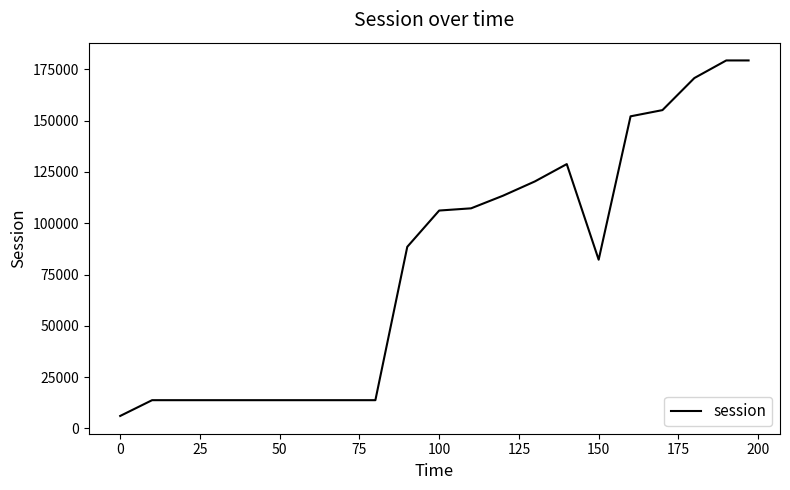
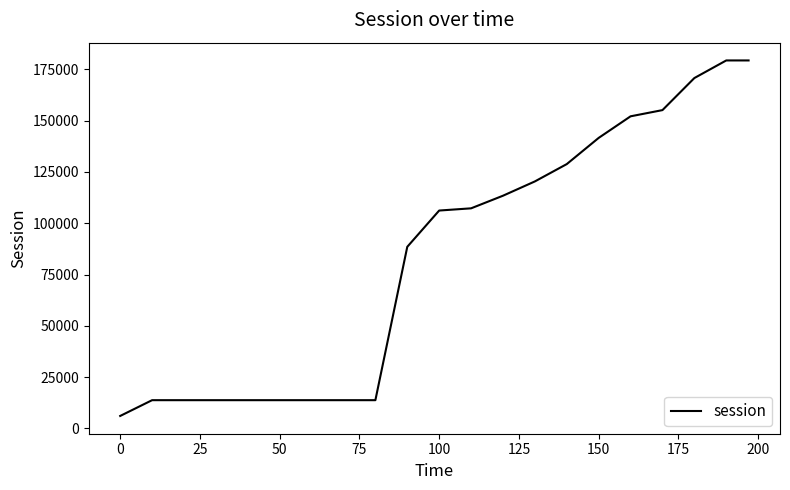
150: 82000 -> 142000
